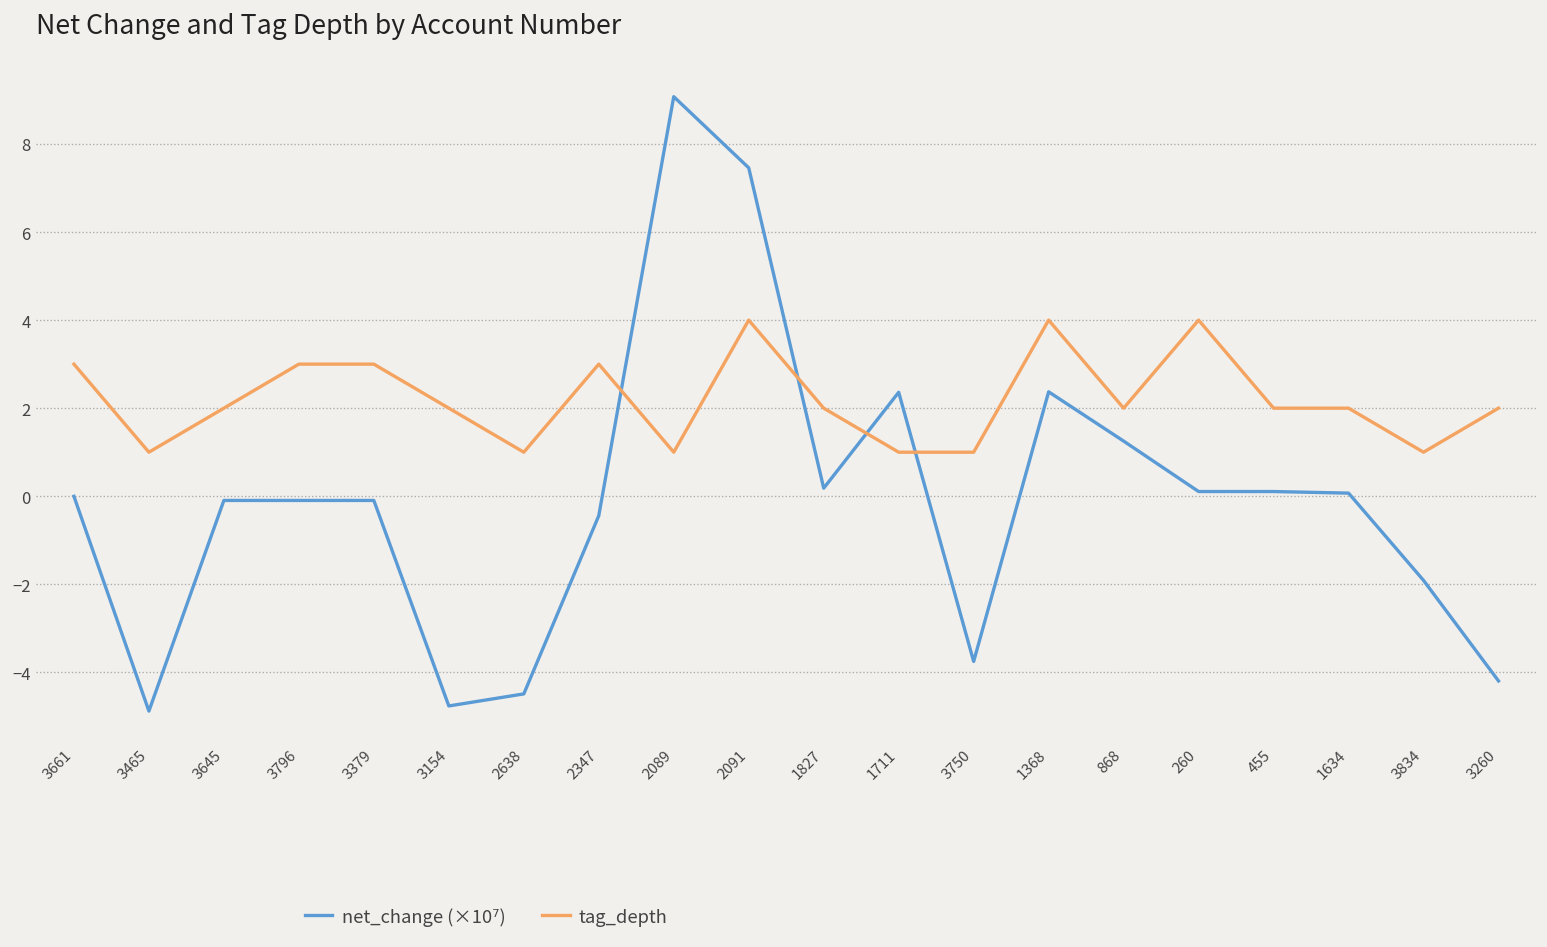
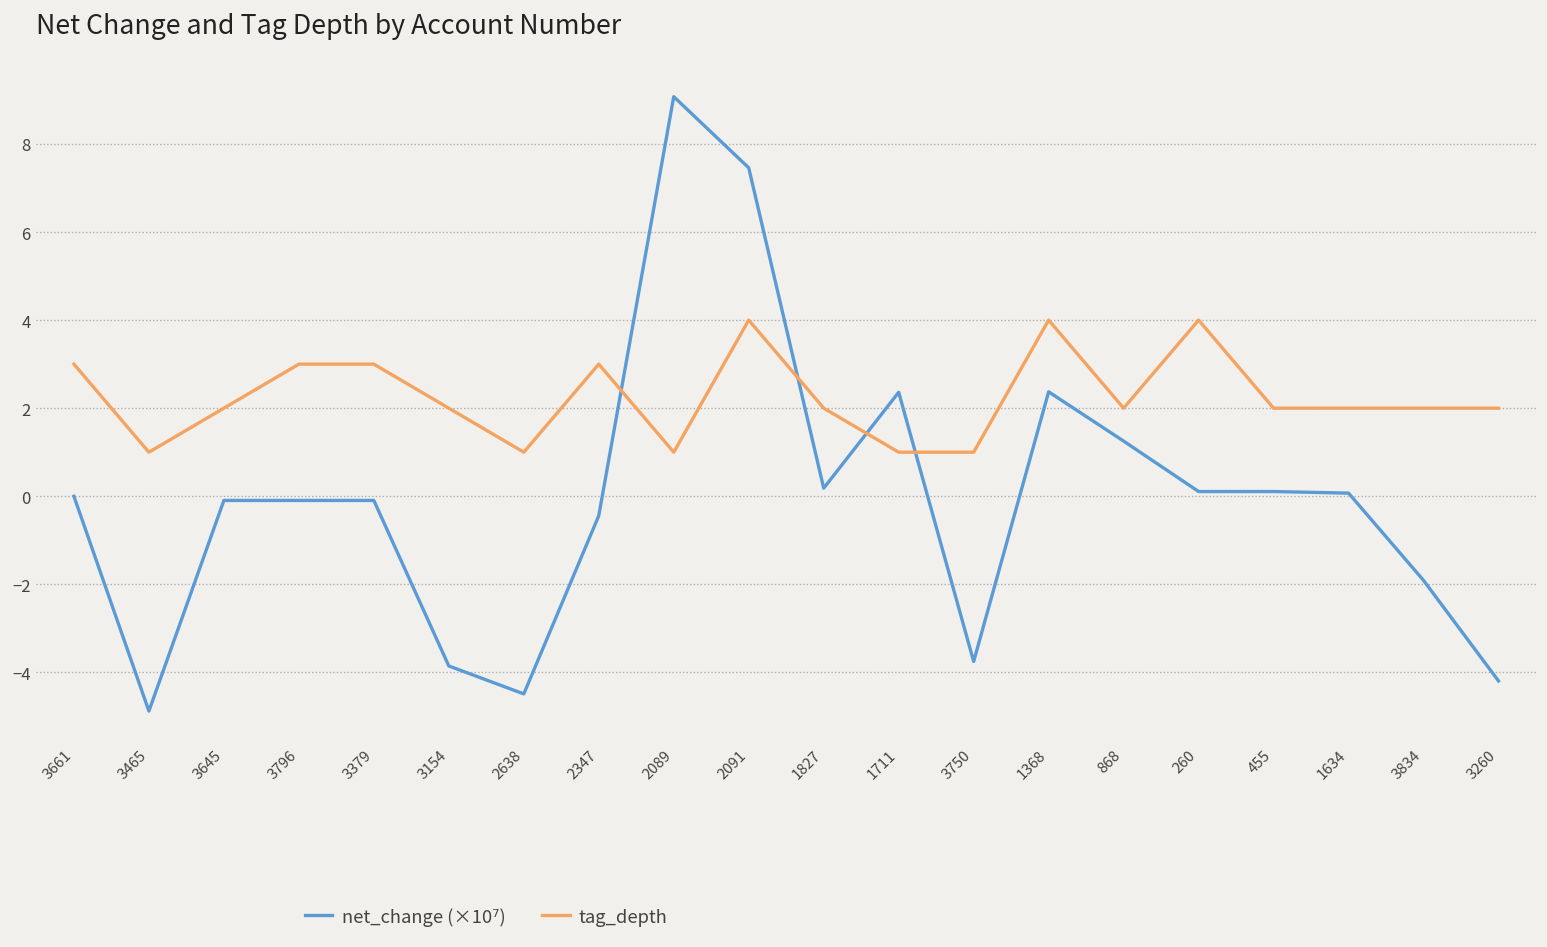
net_change (×10⁷), 3154: -4.8 -> -3.9
tag_depth, 3834: 1 -> 2
